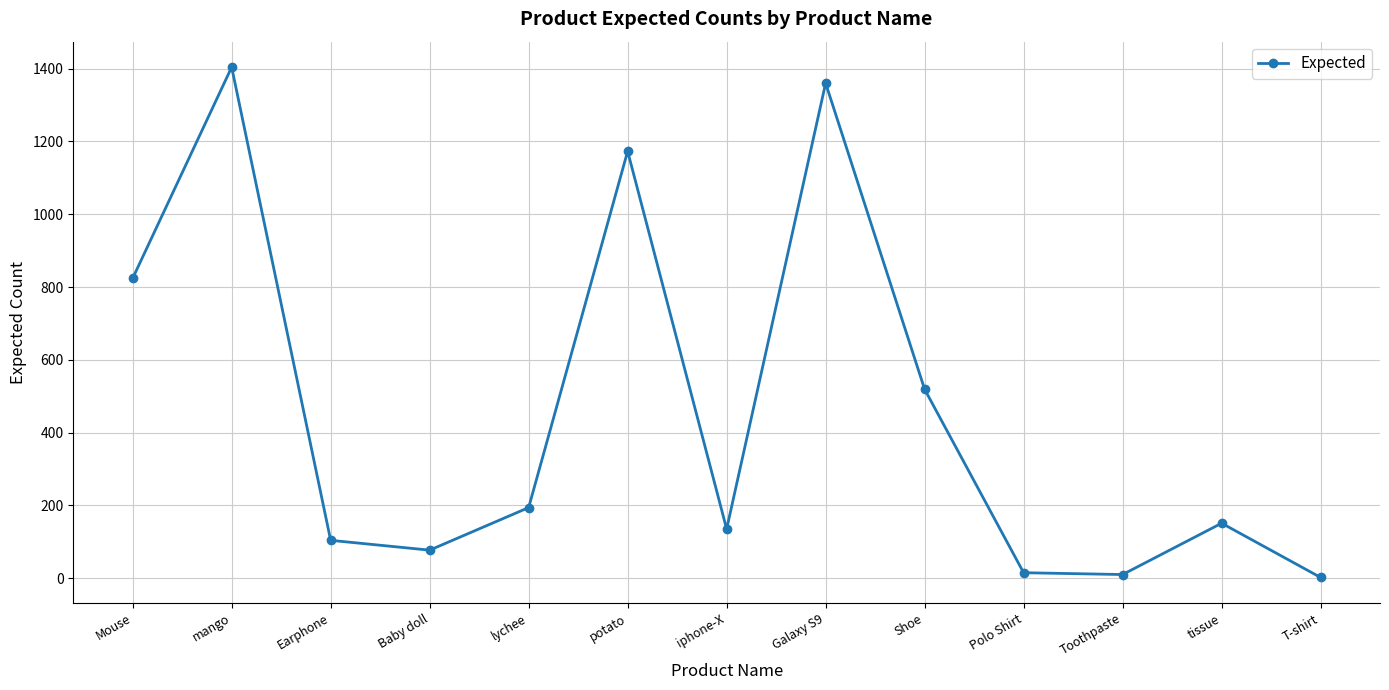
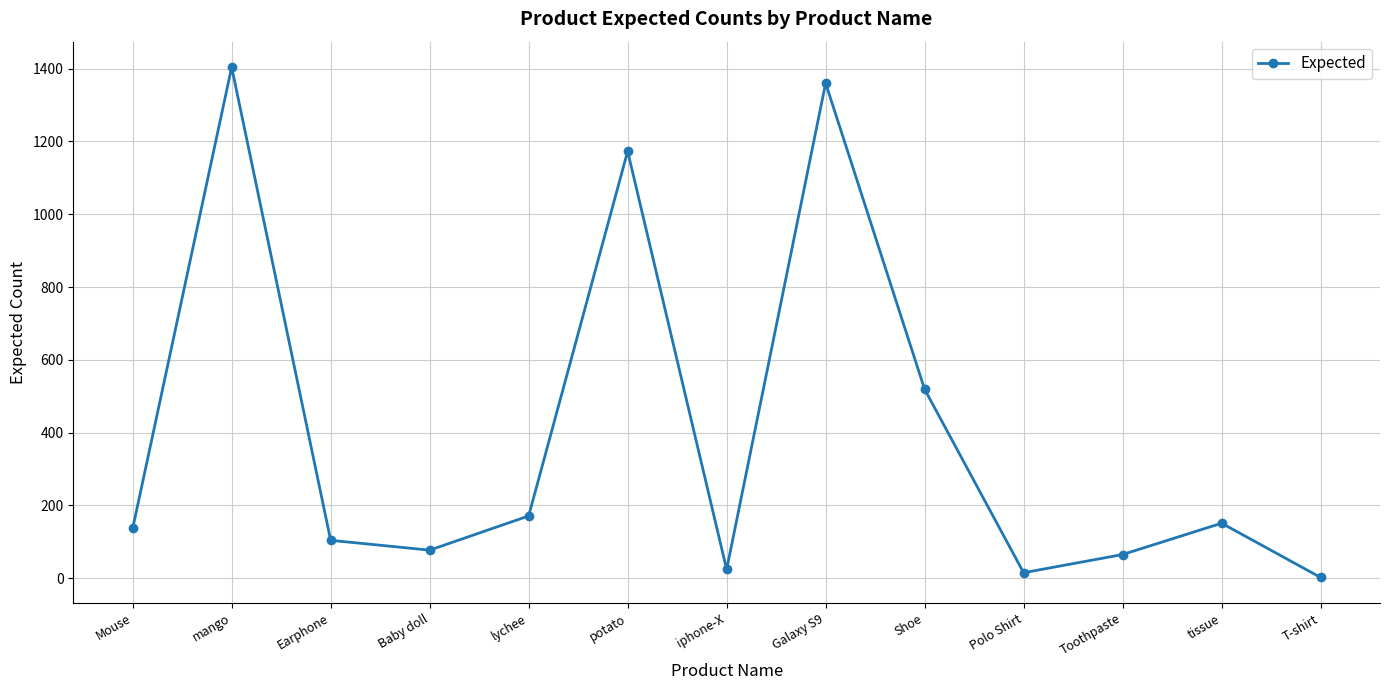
Mouse: 820 -> 140
lychee: 190 -> 170
iphone-X: 140 -> 20
Toothpaste: 10 -> 70
